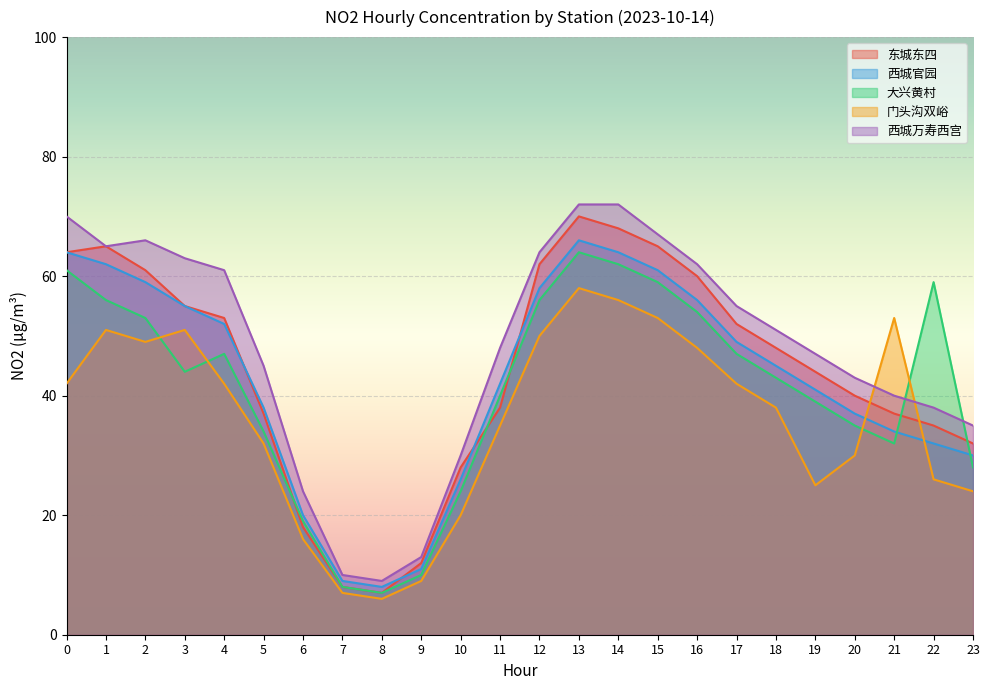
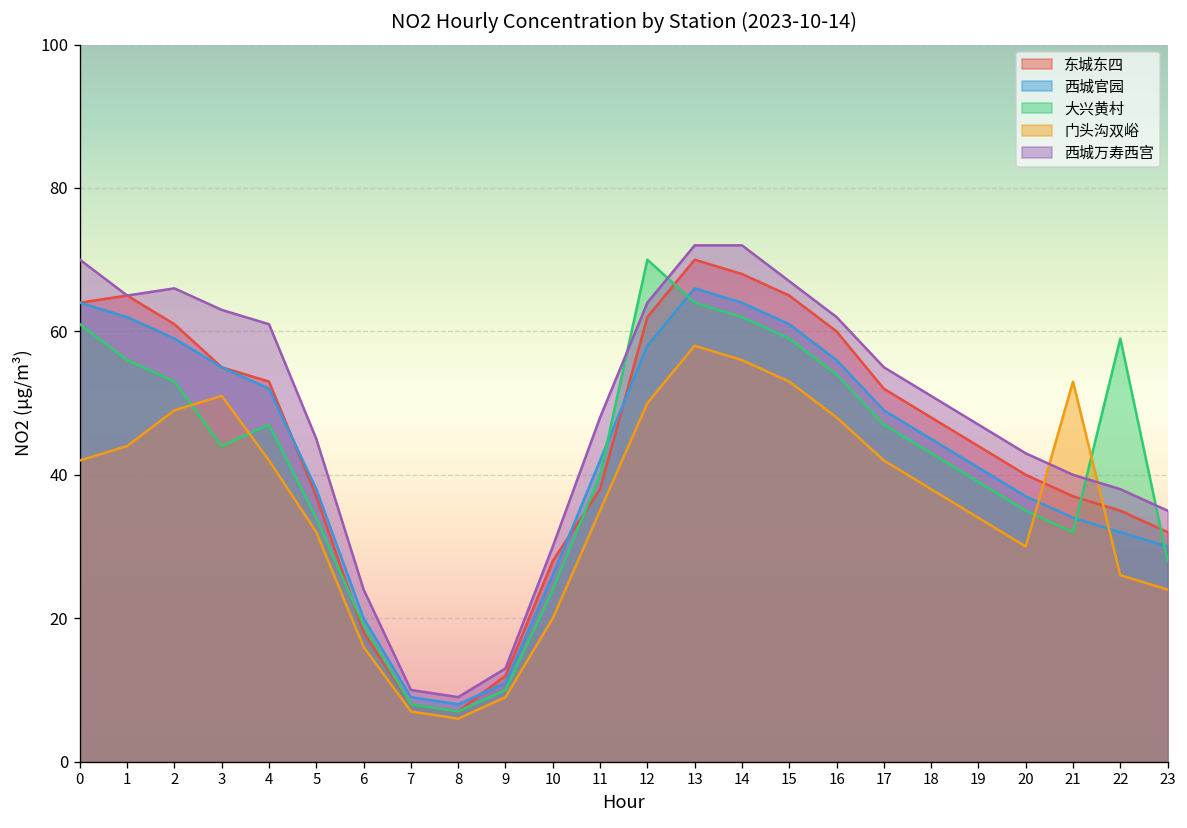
门头沟双峪, 1: 51 -> 44
大兴黄村, 12: 56 -> 70
门头沟双峪, 19: 25 -> 34
